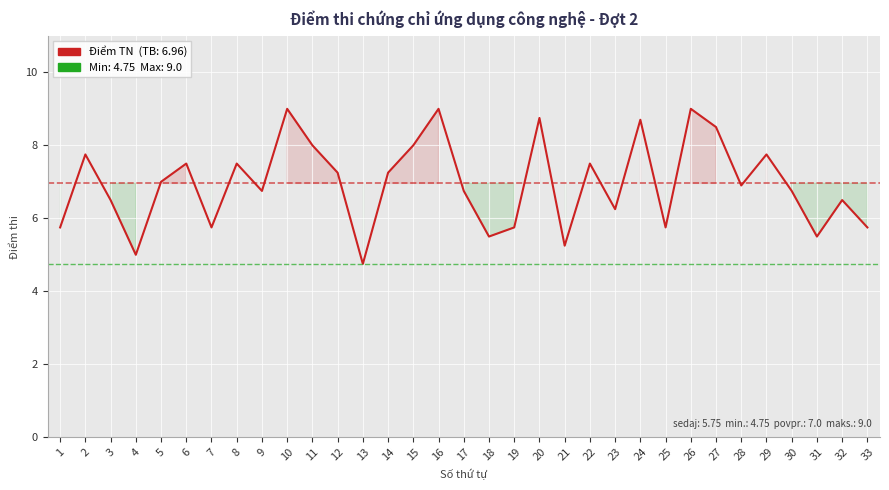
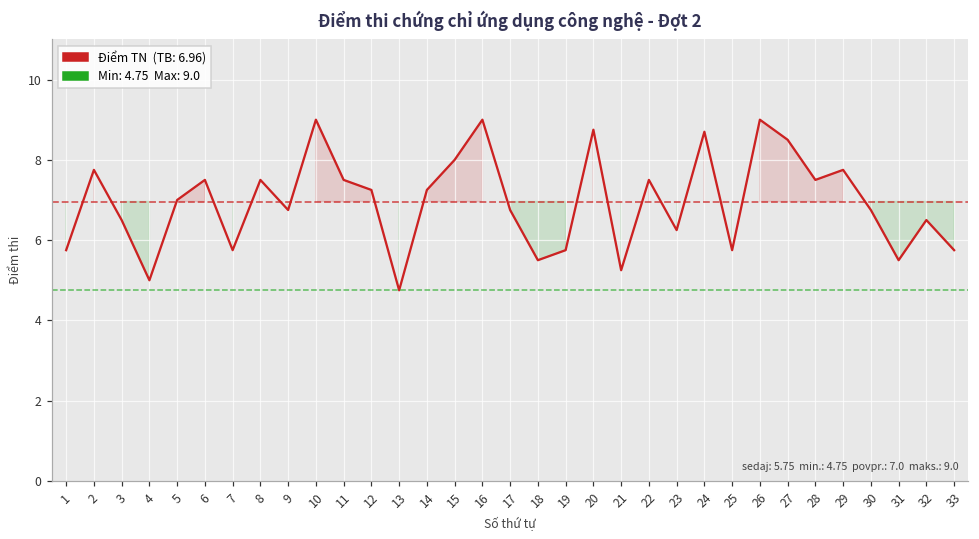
11: 8.0 -> 7.5
28: 6.9 -> 7.5
